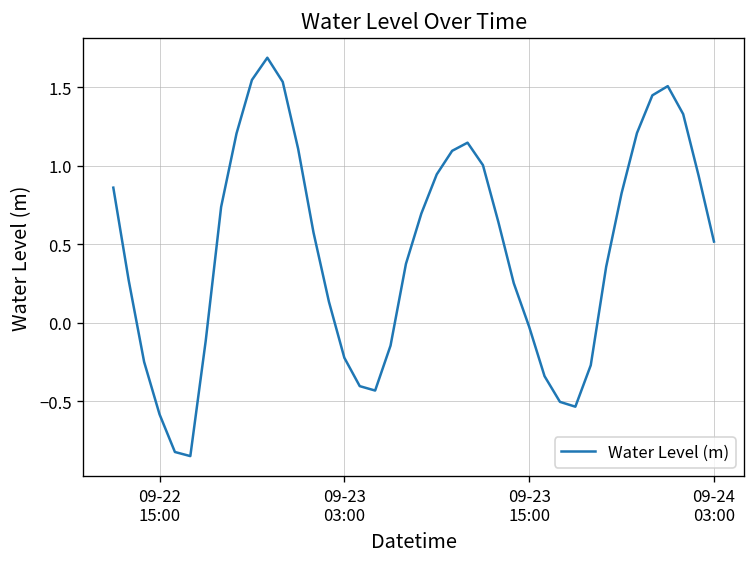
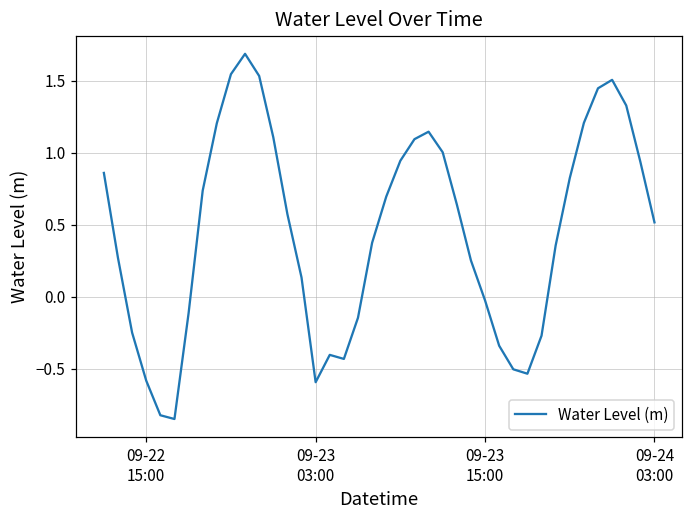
09-23 03:00: -0.22 -> -0.59
